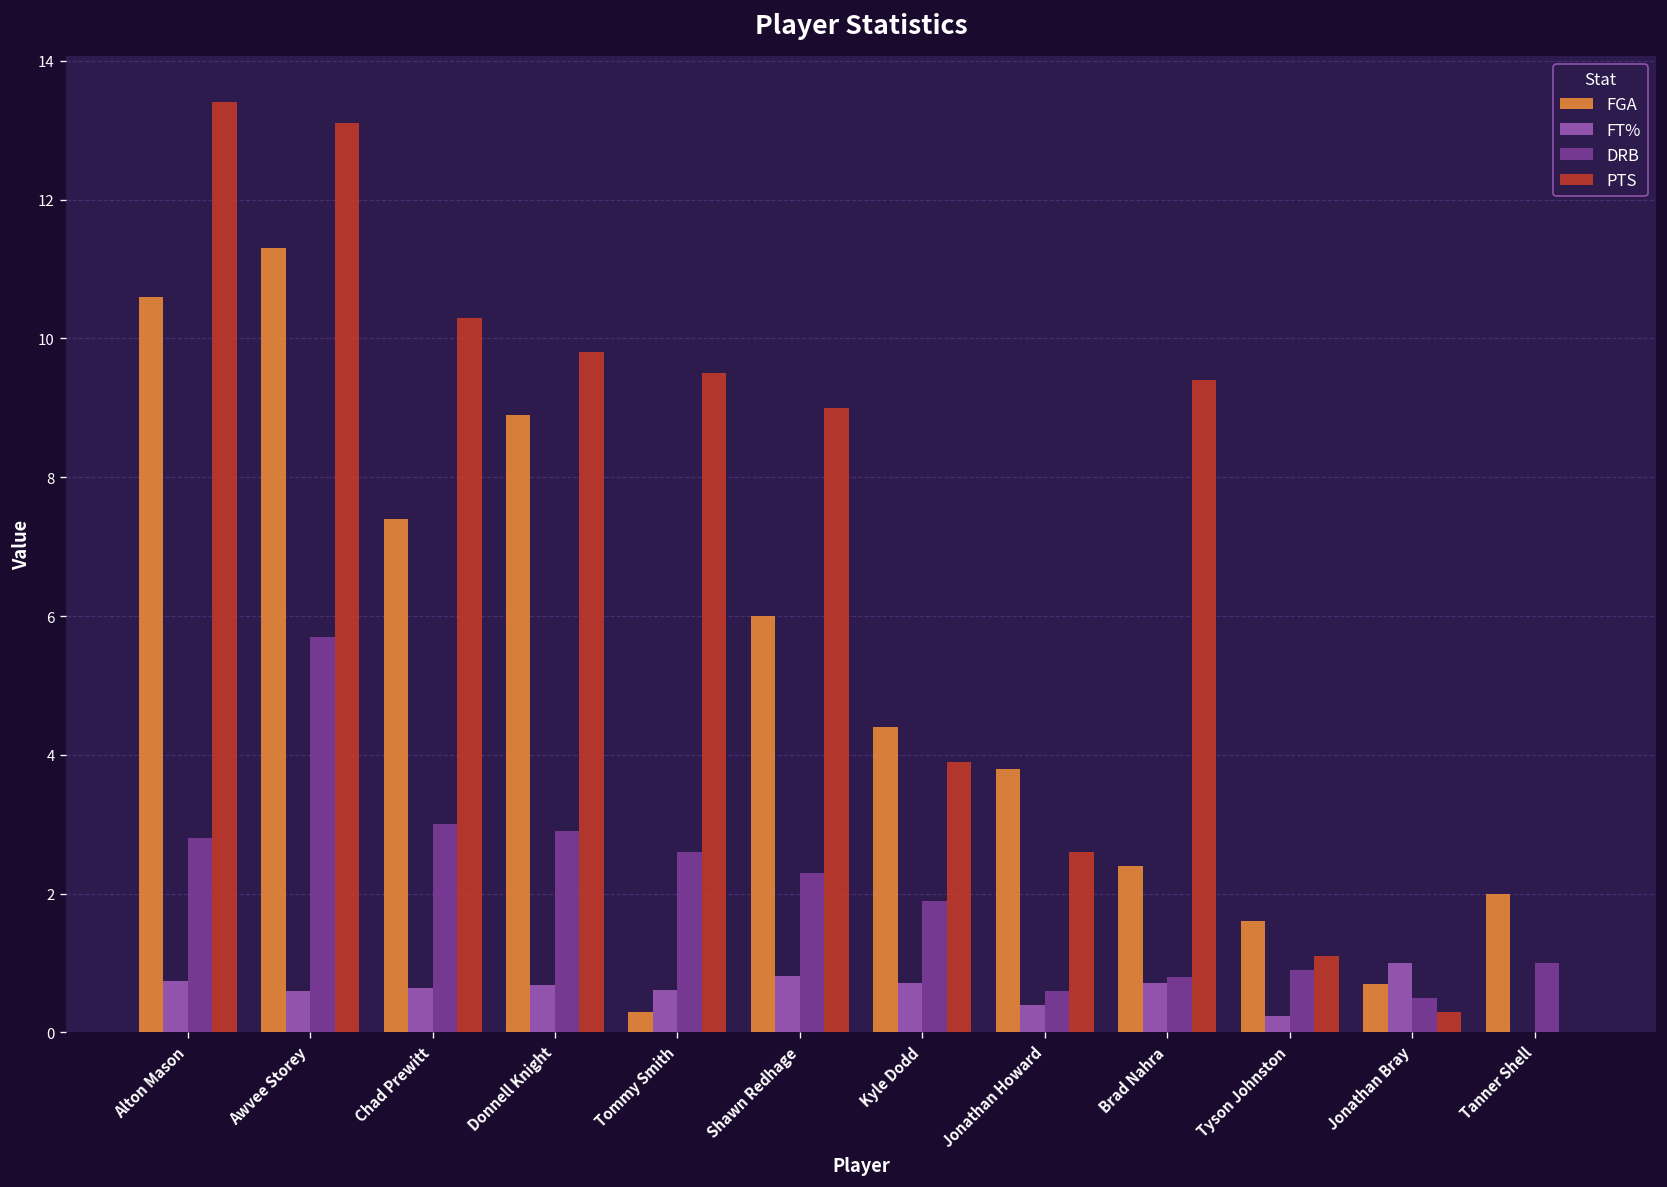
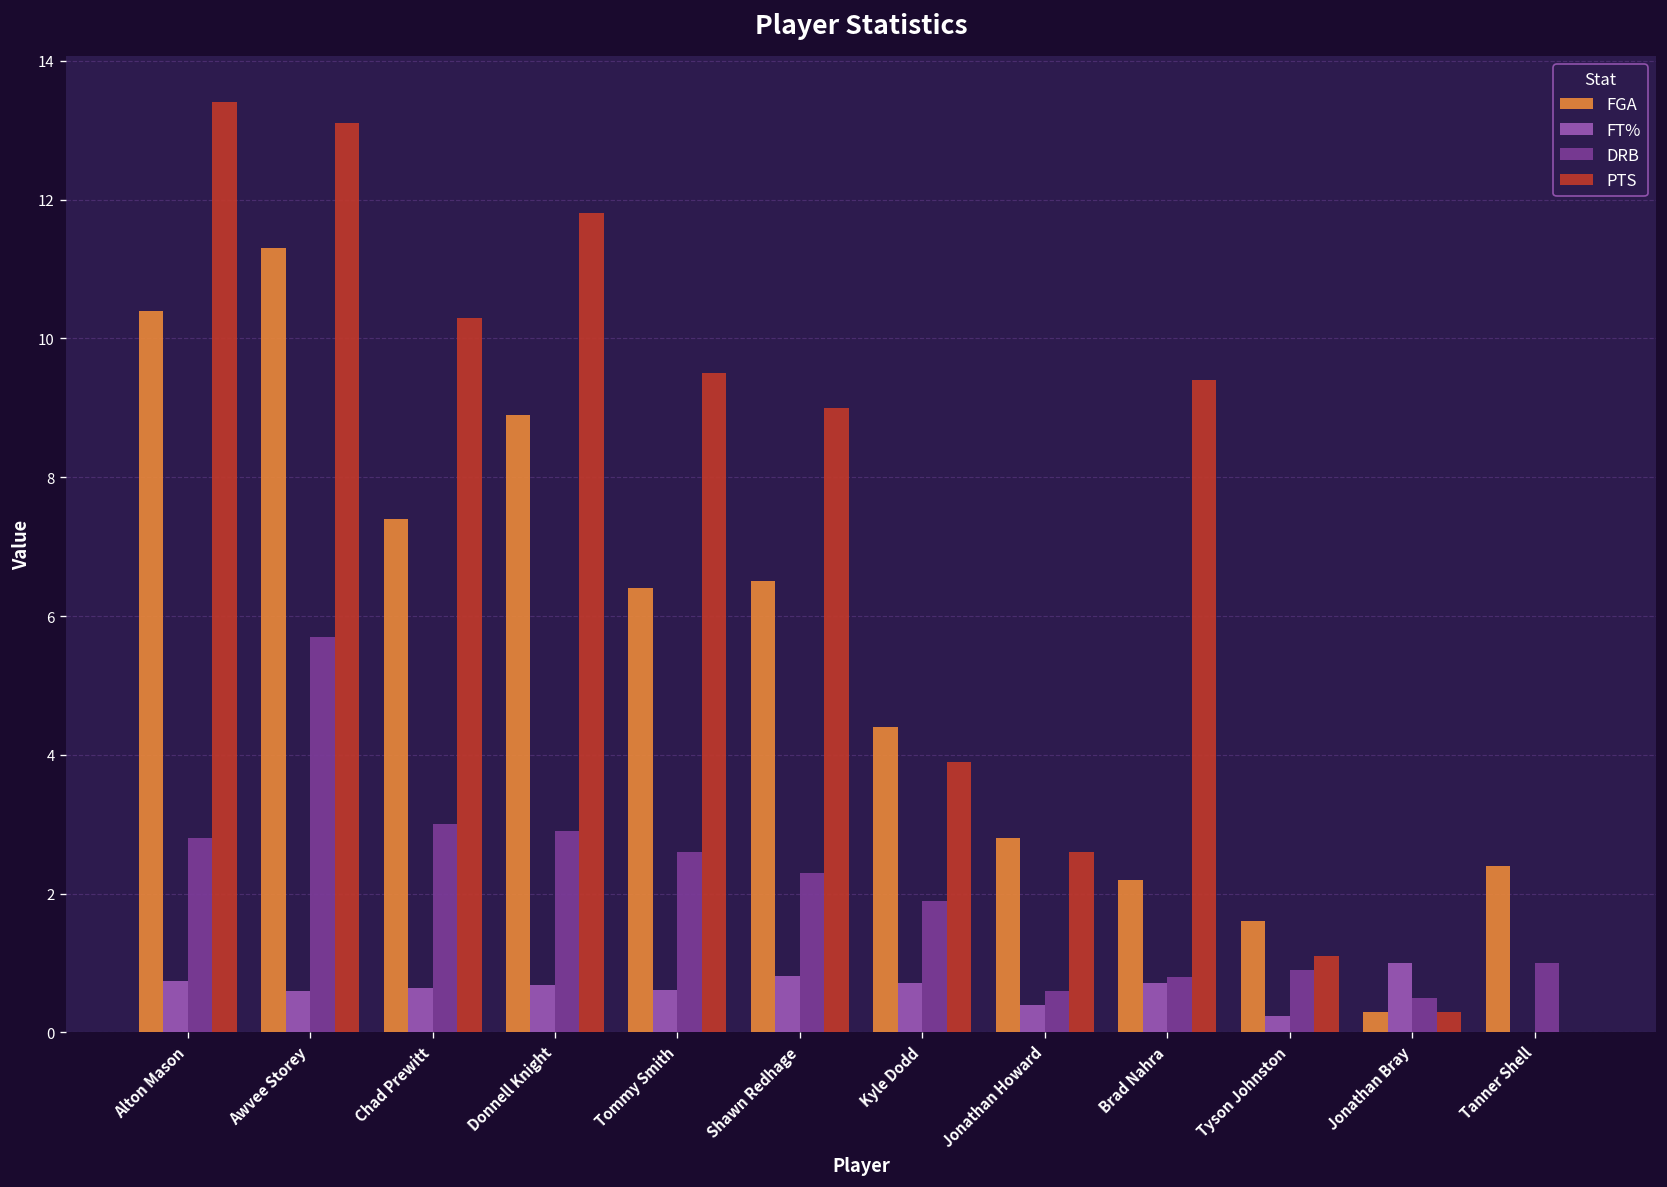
FGA, Alton Mason: 10.6 -> 10.4
PTS, Donnell Knight: 9.8 -> 11.8
FGA, Tommy Smith: 0.3 -> 6.4
FGA, Shawn Redhage: 6.0 -> 6.5
FGA, Jonathan Howard: 3.8 -> 2.8
FGA, Brad Nahra: 2.4 -> 2.2
FGA, Jonathan Bray: 0.7 -> 0.3
FGA, Tanner Shell: 2.0 -> 2.4
